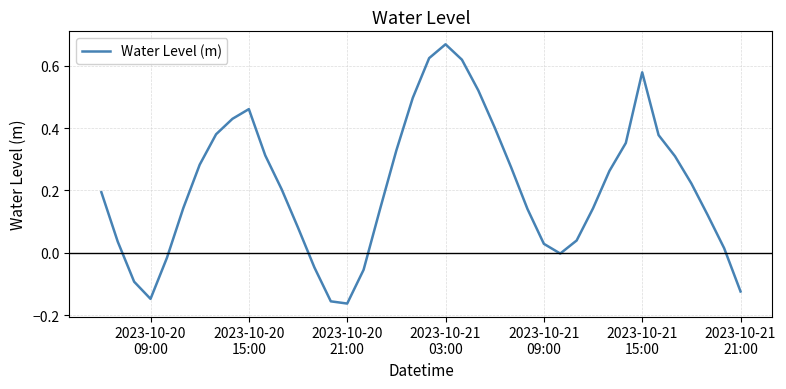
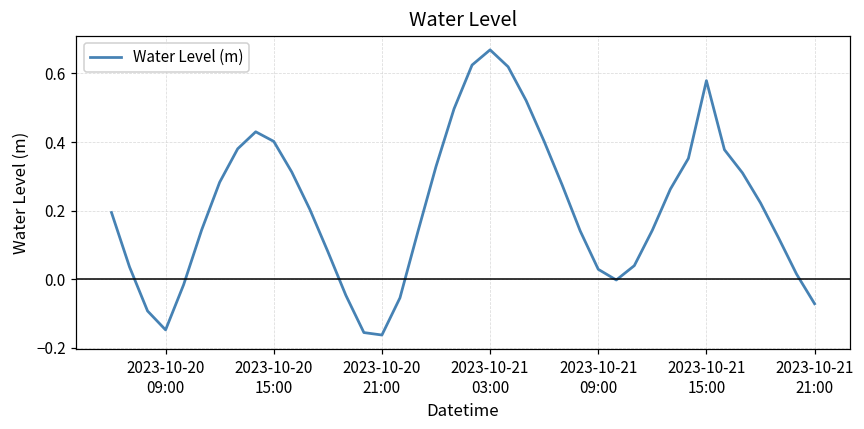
2023-10-20 15:00: 0.46 -> 0.40
2023-10-21 21:00: -0.12 -> -0.07
